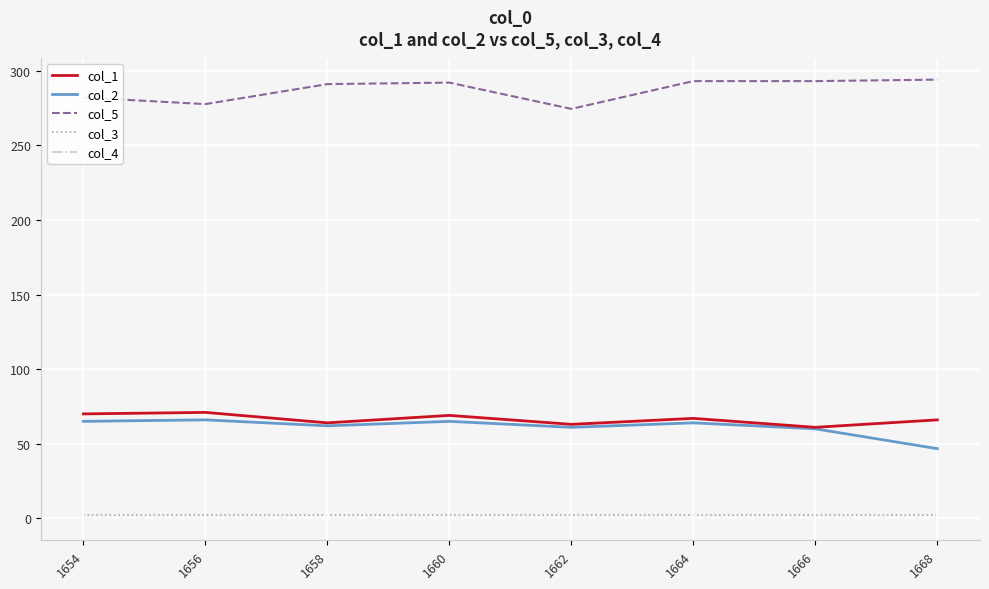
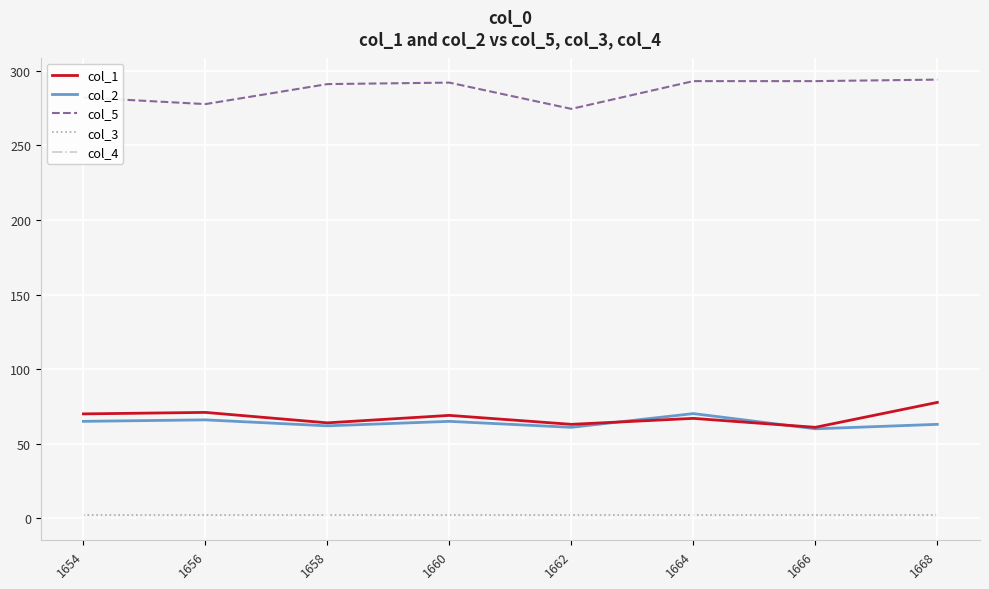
col_2, 1664: 64 -> 70
col_1, 1668: 66 -> 78
col_2, 1668: 47 -> 63
